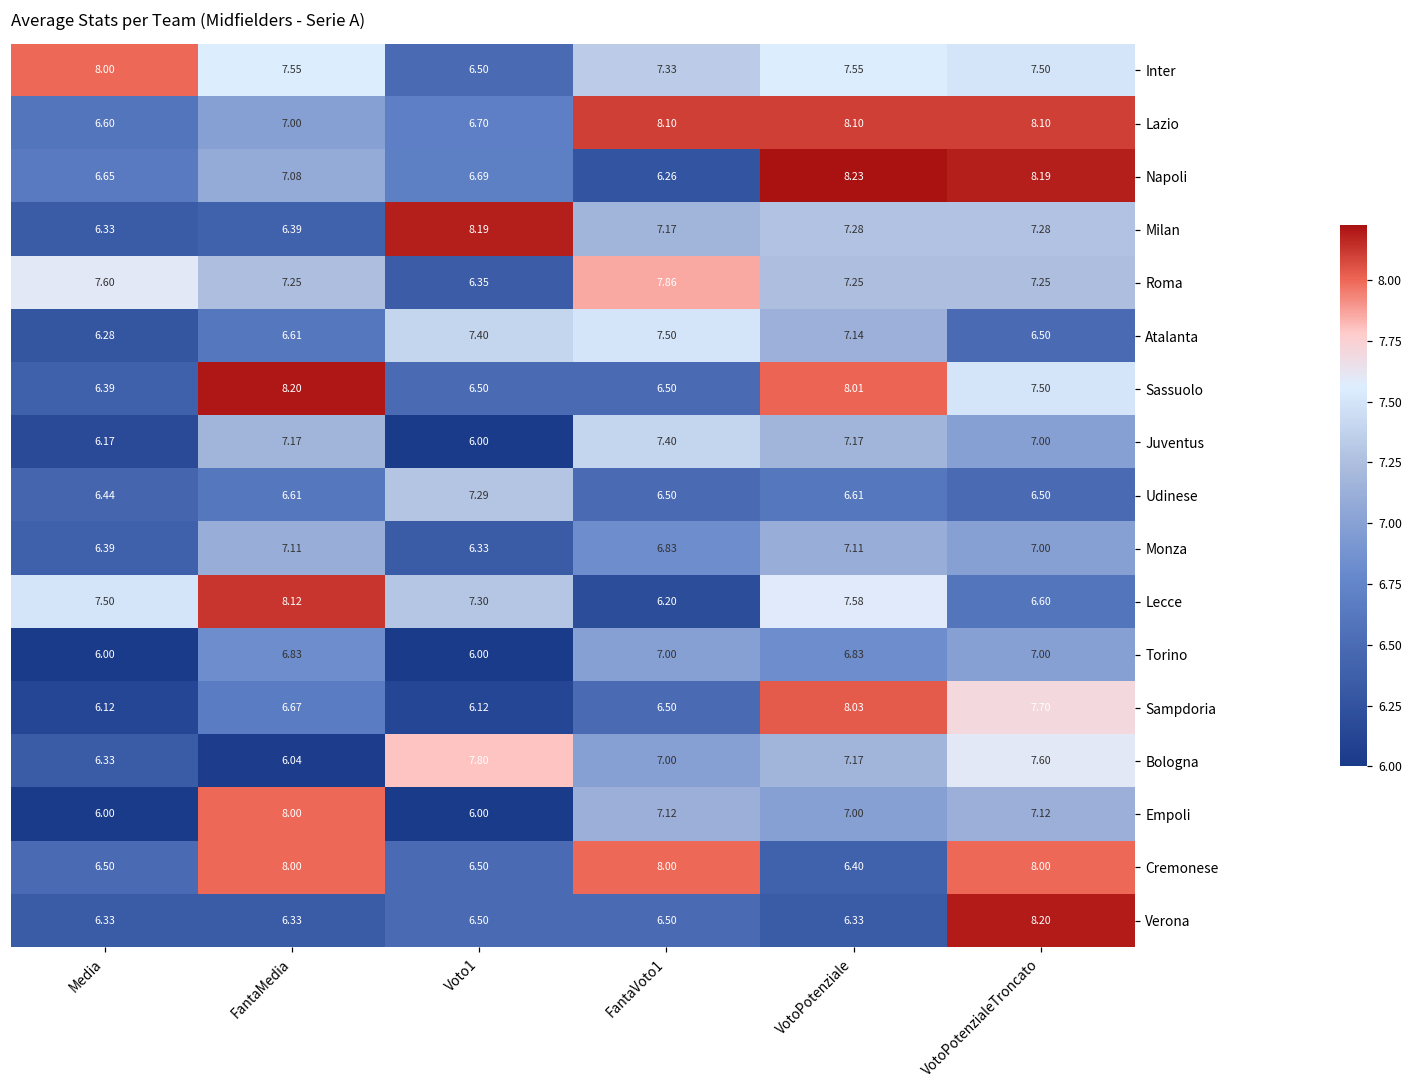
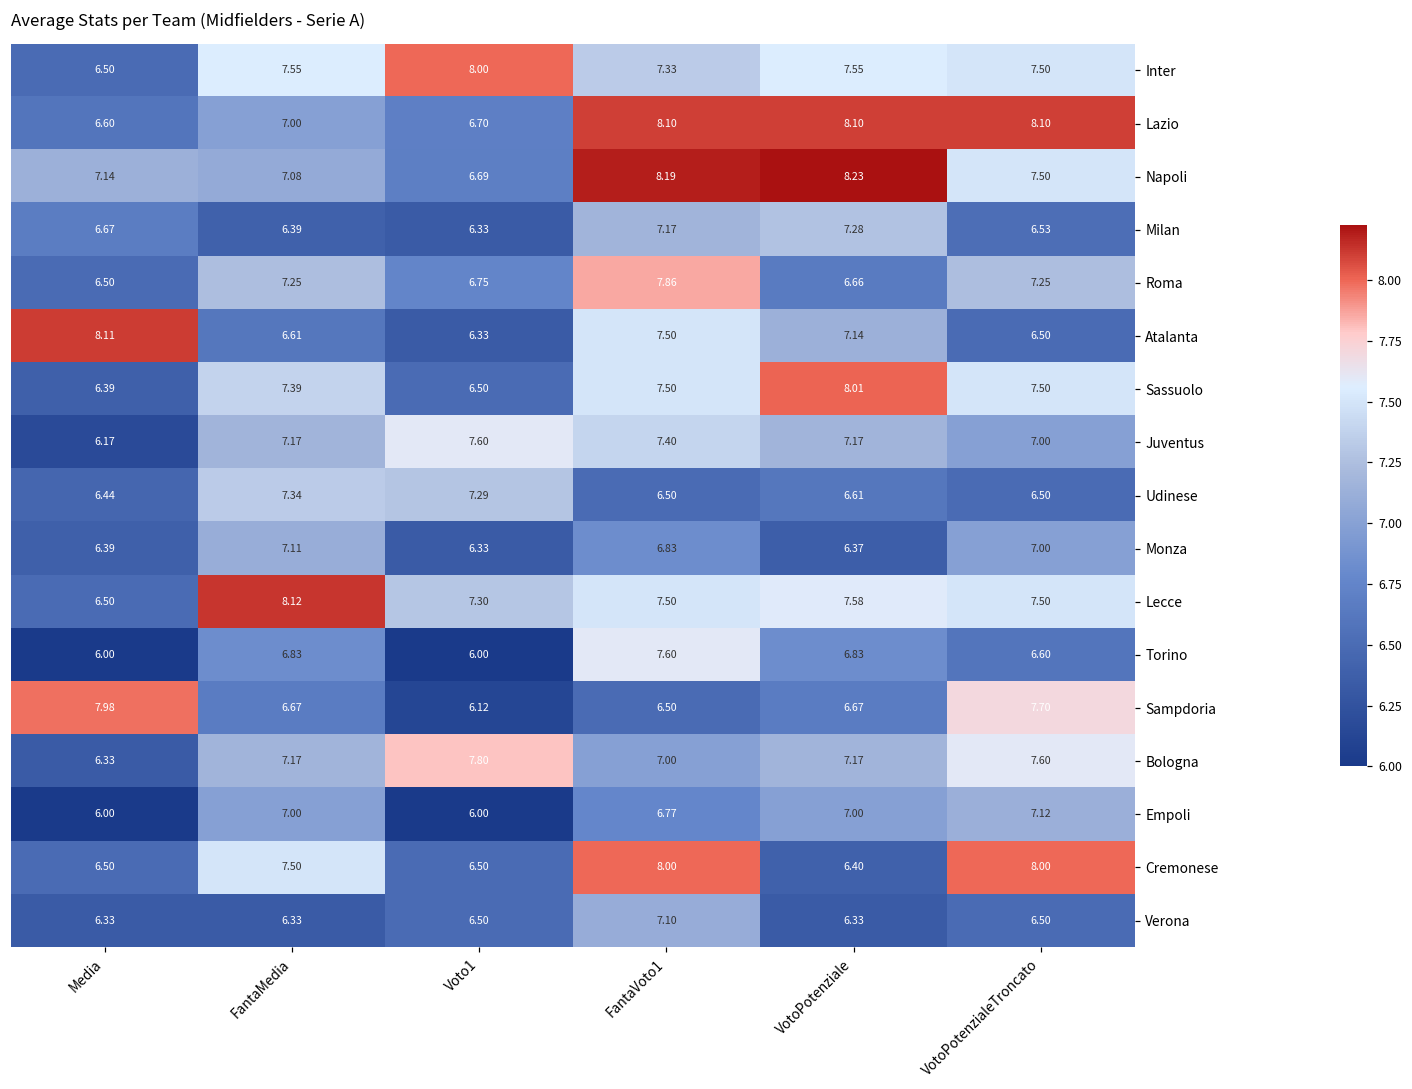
Inter, Media: 8.00 -> 6.50
Inter, Voto1: 6.50 -> 8.00
Napoli, Media: 6.65 -> 7.14
Napoli, FantaVoto1: 6.26 -> 8.19
Napoli, VotoPotenzialeTroncato: 8.19 -> 7.50
Milan, Media: 6.33 -> 6.67
Milan, Voto1: 8.19 -> 6.33
Milan, VotoPotenzialeTroncato: 7.28 -> 6.53
Roma, Media: 7.60 -> 6.50
Roma, Voto1: 6.35 -> 6.75
Roma, VotoPotenziale: 7.25 -> 6.66
Atalanta, Media: 6.28 -> 8.11
Atalanta, Voto1: 7.40 -> 6.33
Sassuolo, FantaMedia: 8.20 -> 7.39
Sassuolo, FantaVoto1: 6.50 -> 7.50
Juventus, Voto1: 6.00 -> 7.60
Udinese, FantaMedia: 6.61 -> 7.34
Monza, VotoPotenziale: 7.11 -> 6.37
Lecce, Media: 7.50 -> 6.50
Lecce, FantaVoto1: 6.20 -> 7.50
Lecce, VotoPotenzialeTroncato: 6.60 -> 7.50
Torino, FantaVoto1: 7.00 -> 7.60
Torino, VotoPotenzialeTroncato: 7.00 -> 6.60
Sampdoria, Media: 6.12 -> 7.98
Sampdoria, VotoPotenziale: 8.03 -> 6.67
Bologna, FantaMedia: 6.04 -> 7.17
Empoli, FantaMedia: 8.00 -> 7.00
Empoli, FantaVoto1: 7.12 -> 6.77
Cremonese, FantaMedia: 8.00 -> 7.50
Verona, FantaVoto1: 6.50 -> 7.10
Verona, VotoPotenzialeTroncato: 8.20 -> 6.50
